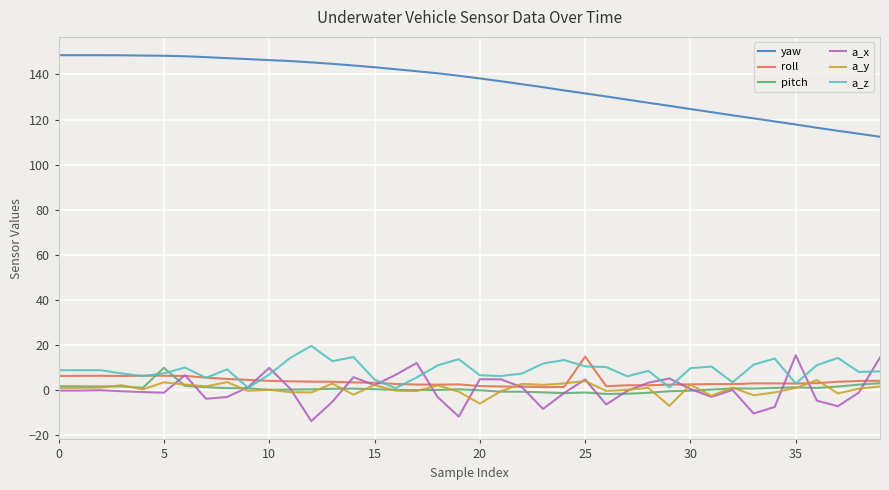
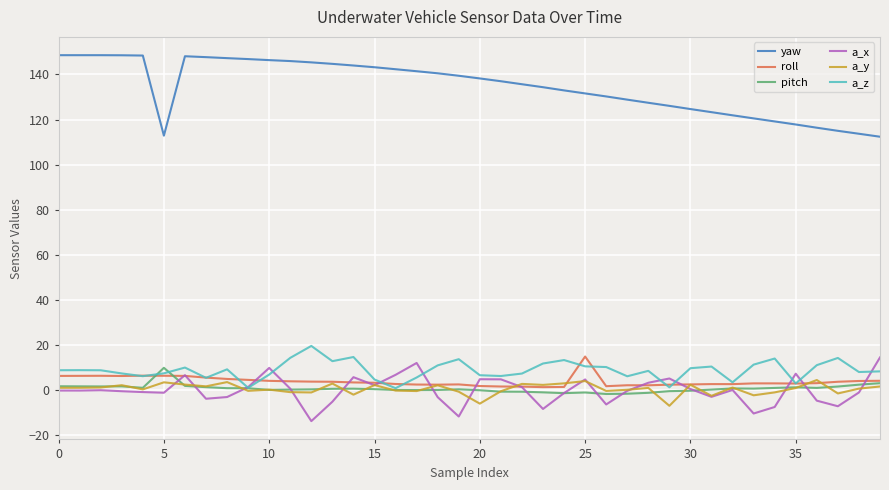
yaw, 5: 148 -> 113
a_x, 35: 15 -> 7
